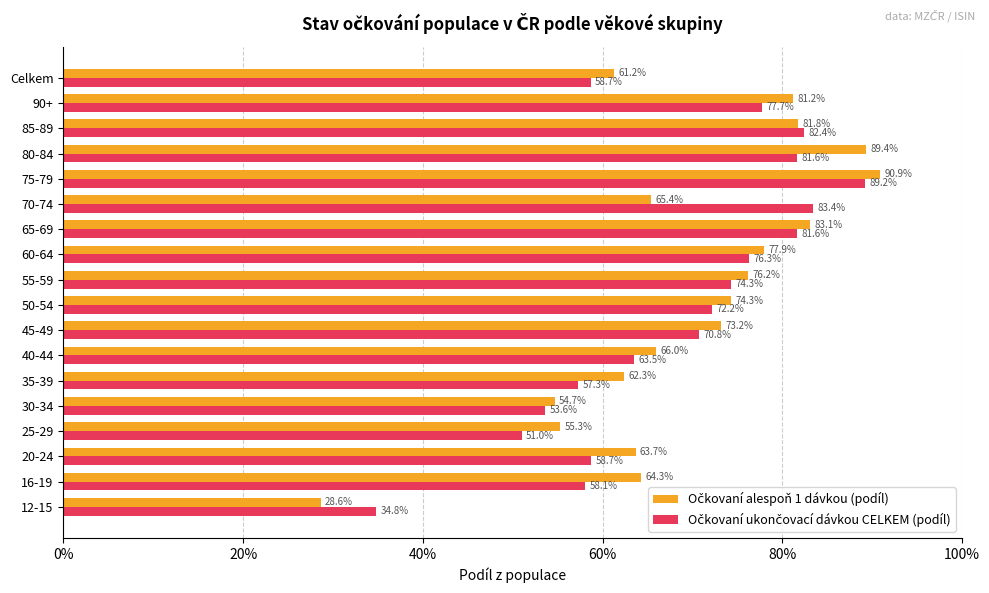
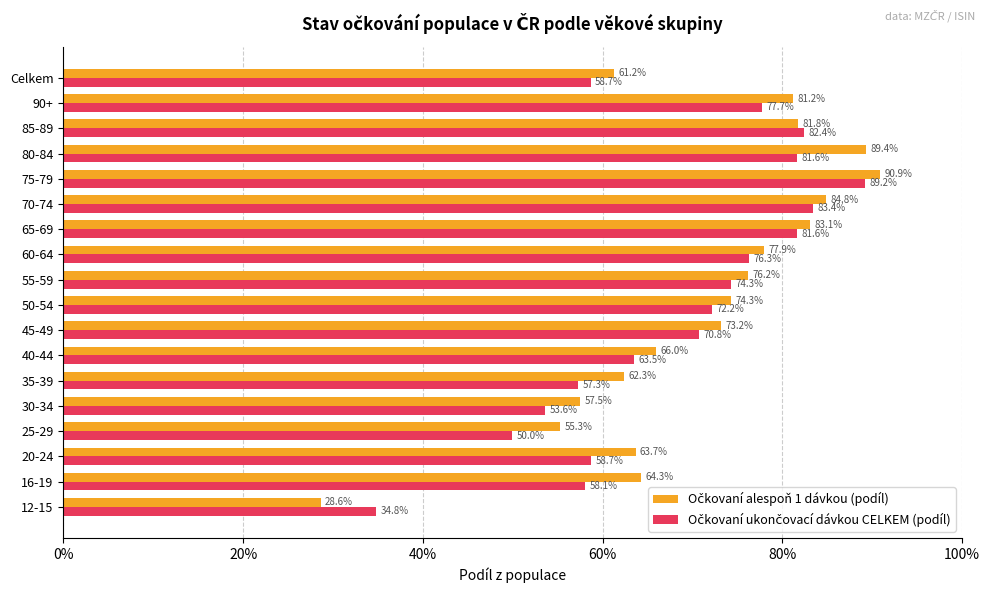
Očkovaní alespoň 1 dávkou (podíl), 70-74: 65.4% -> 84.8%
Očkovaní alespoň 1 dávkou (podíl), 30-34: 54.7% -> 57.5%
Očkovaní ukončovací dávkou CELKEM (podíl), 25-29: 51.0% -> 50.0%
